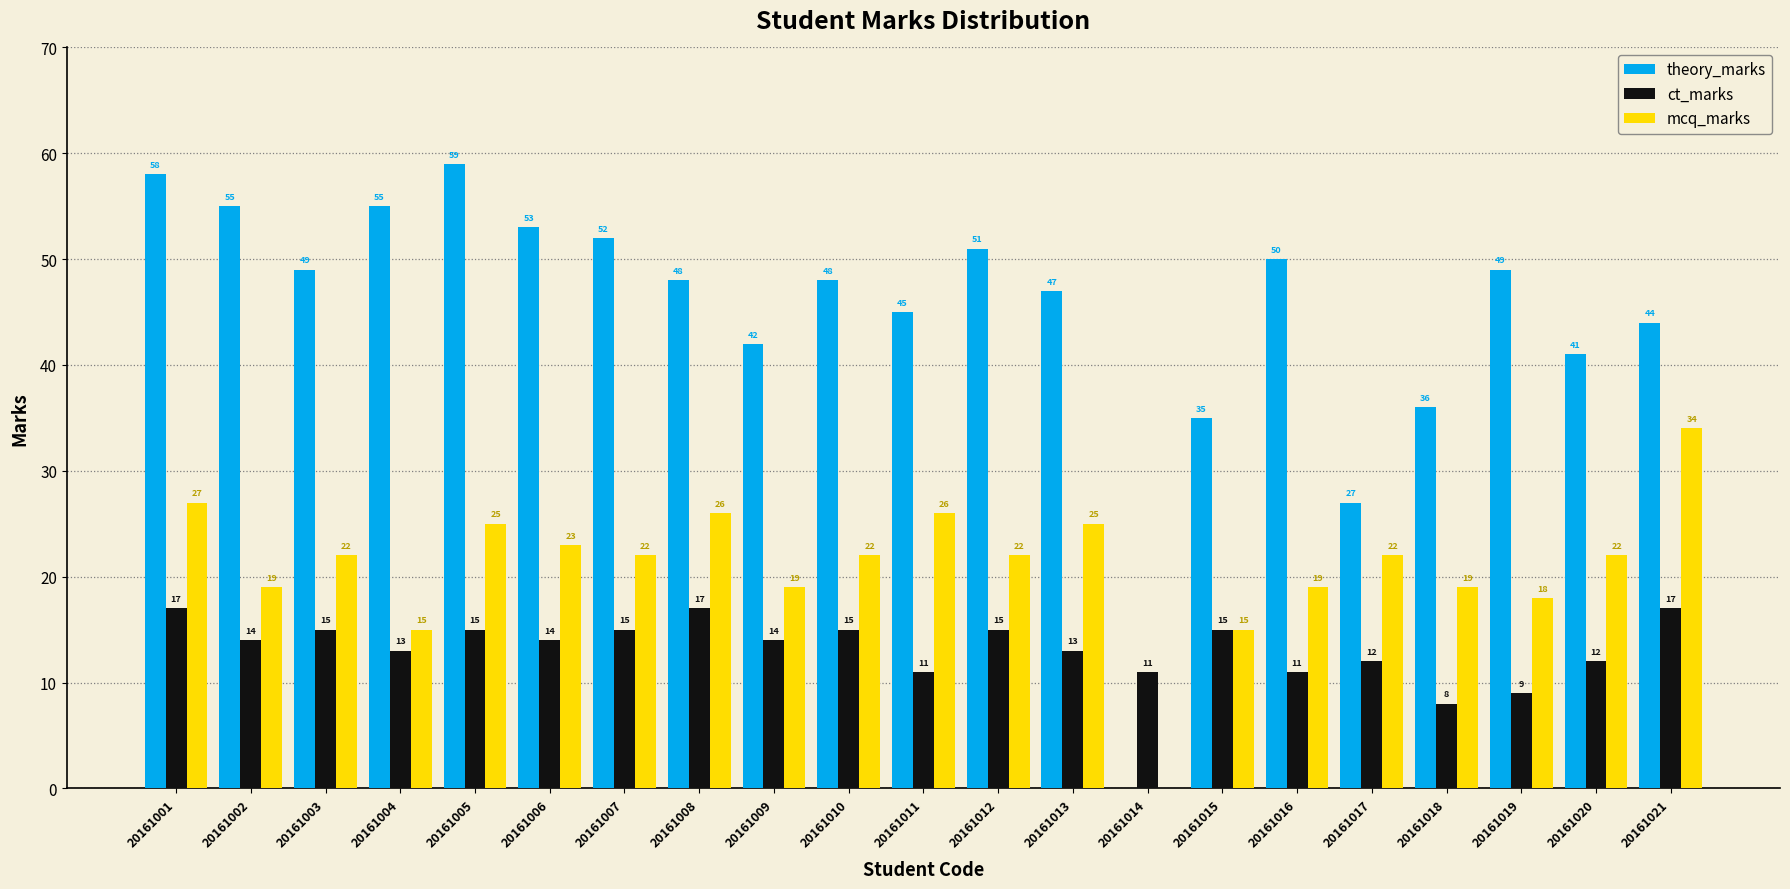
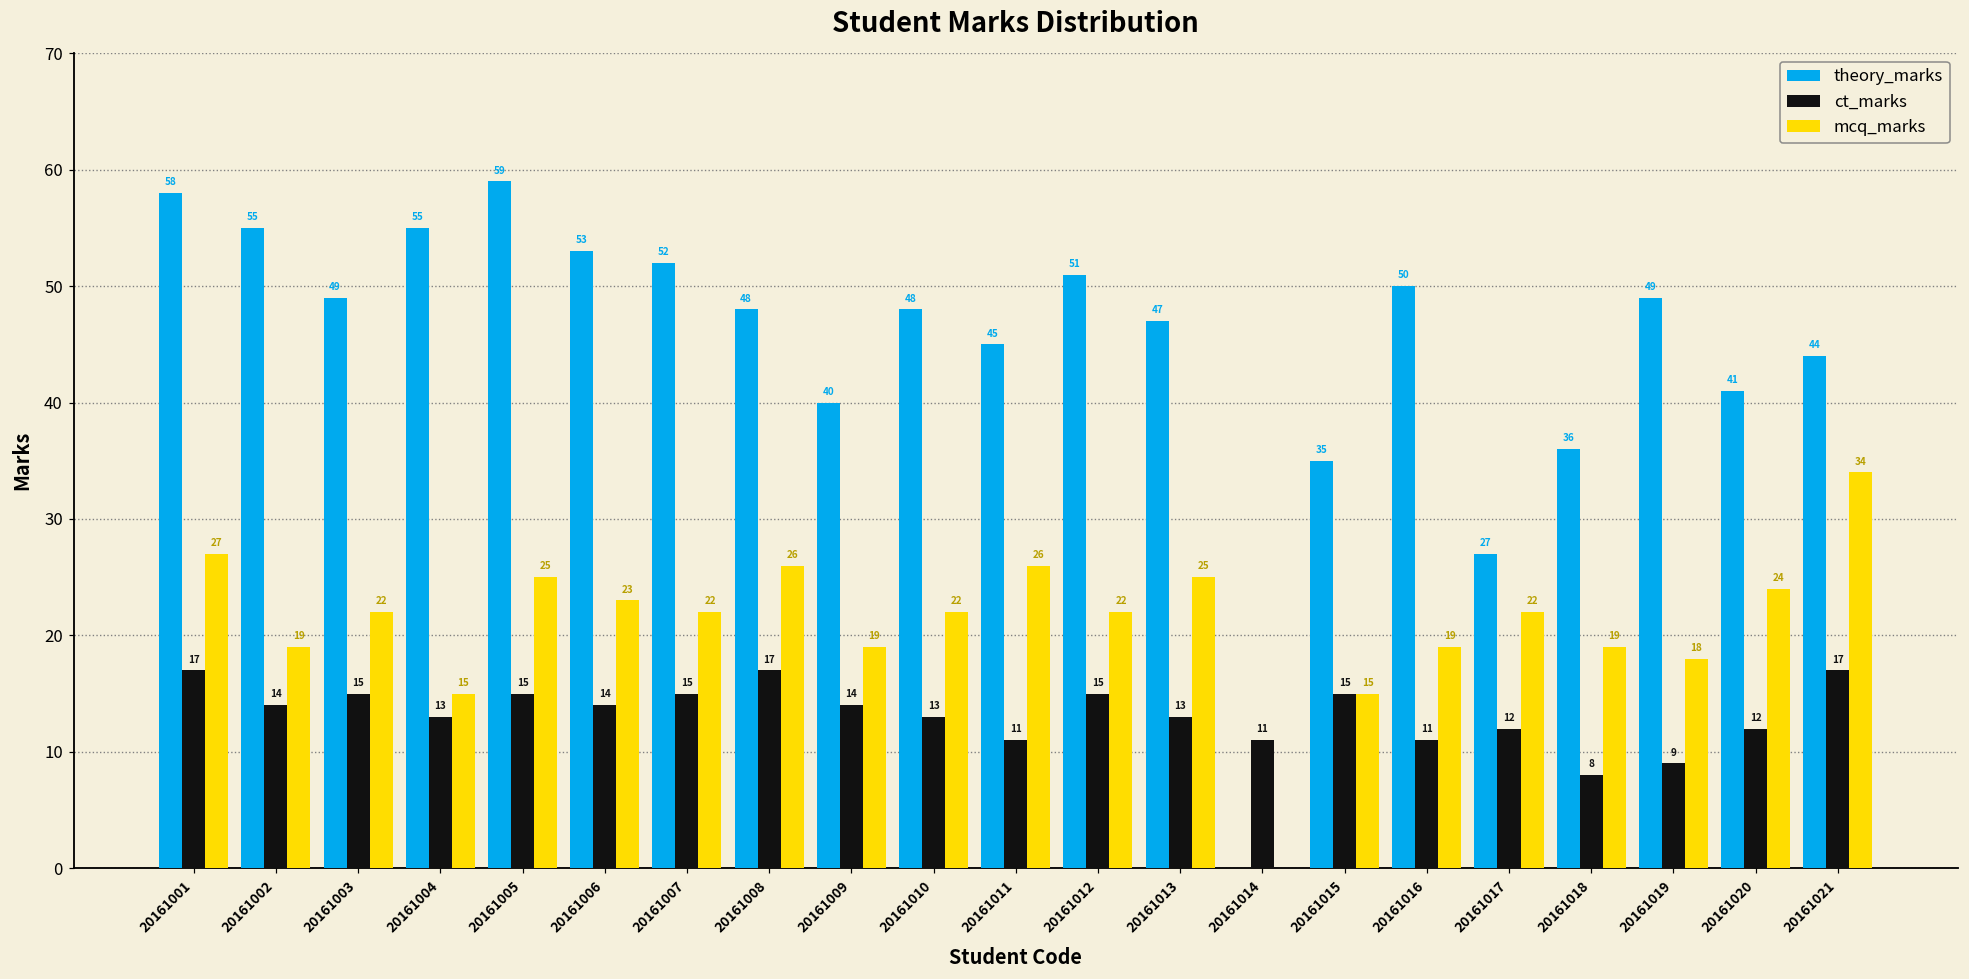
theory_marks, 20161009: 42 -> 40
ct_marks, 20161010: 15 -> 13
mcq_marks, 20161020: 22 -> 24
